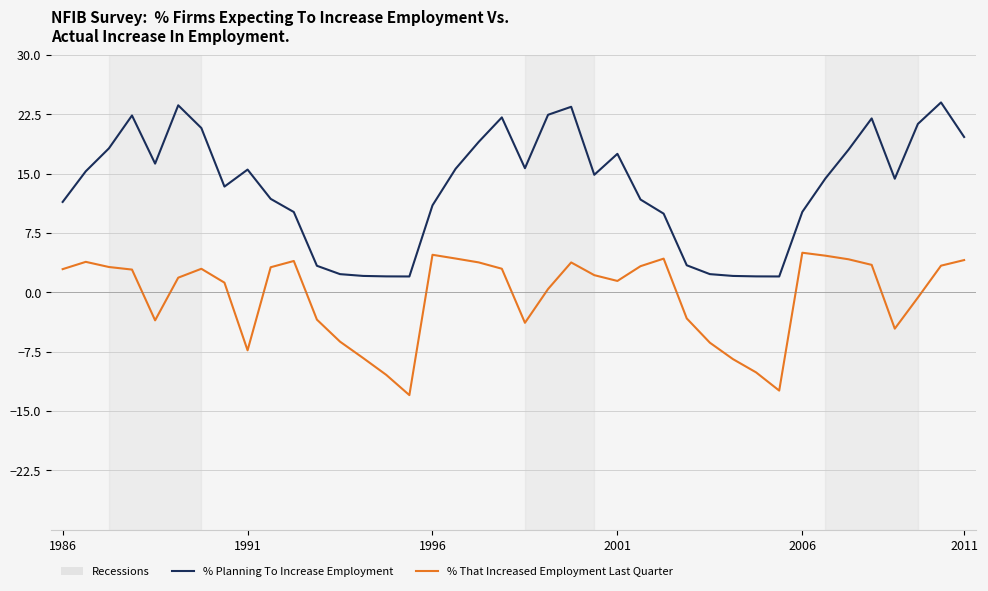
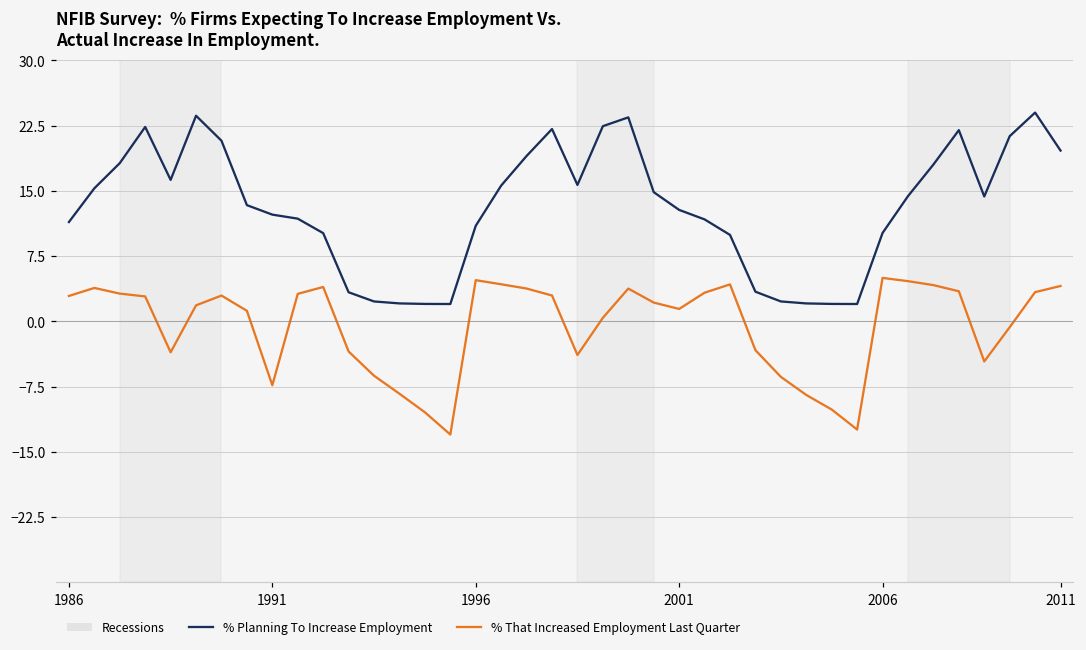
% Planning To Increase Employment, 1991: 16 -> 12
% Planning To Increase Employment, 2001: 18 -> 13
